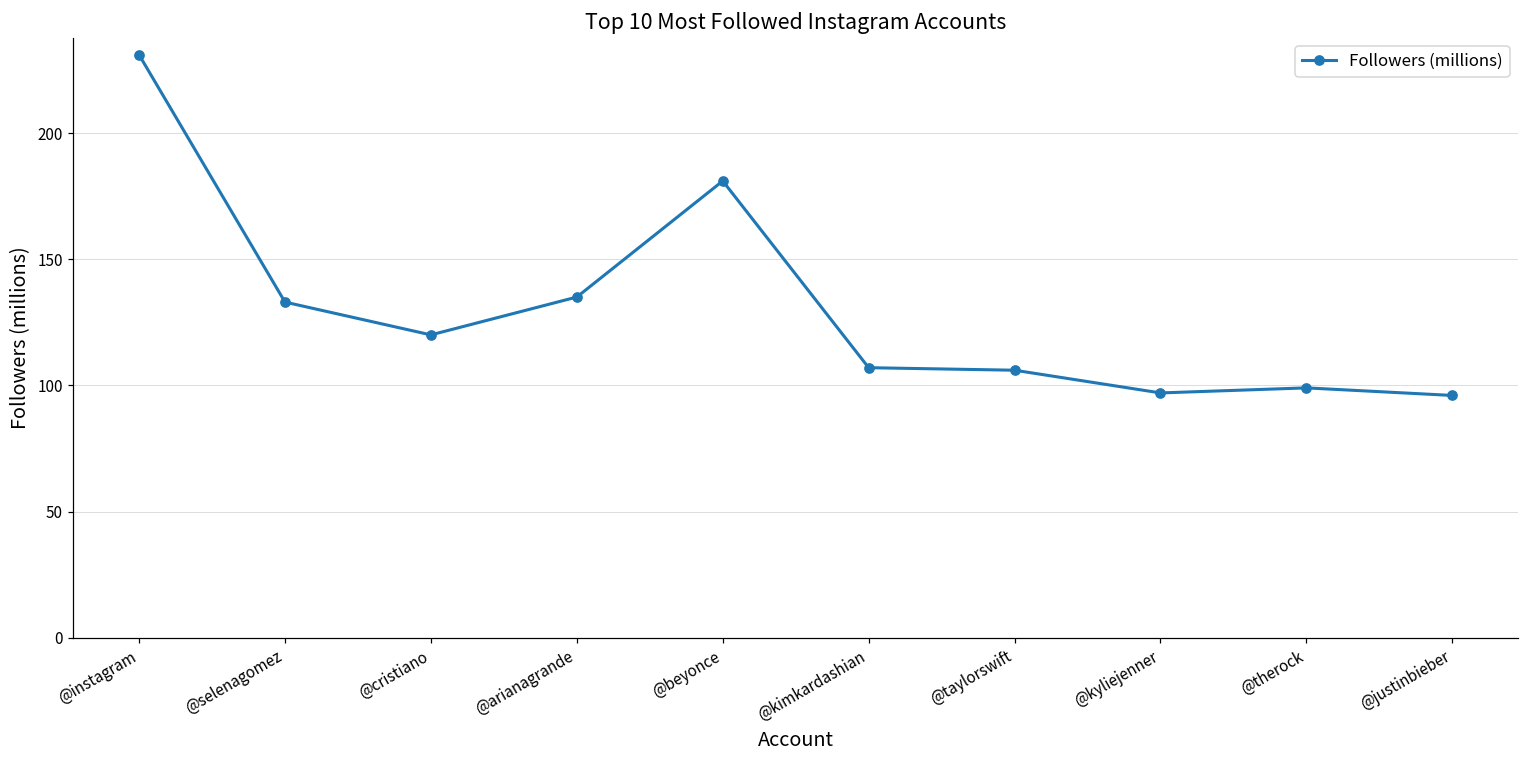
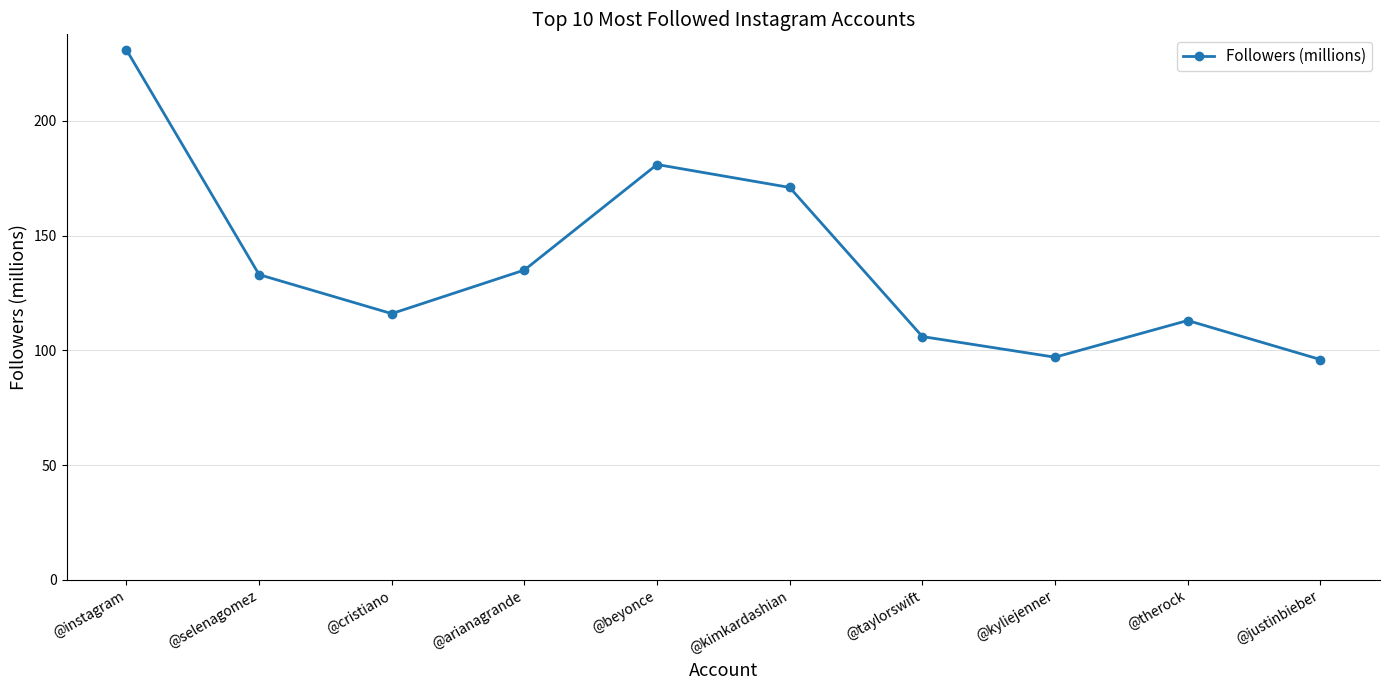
@cristiano: 120 -> 116
@kimkardashian: 107 -> 171
@therock: 99 -> 113
